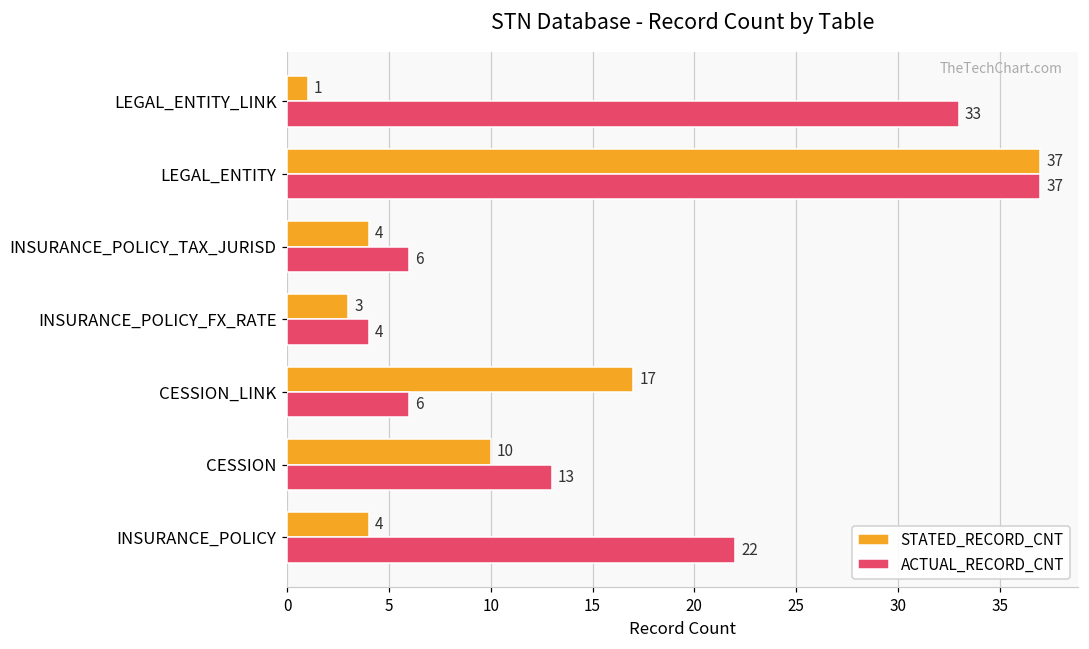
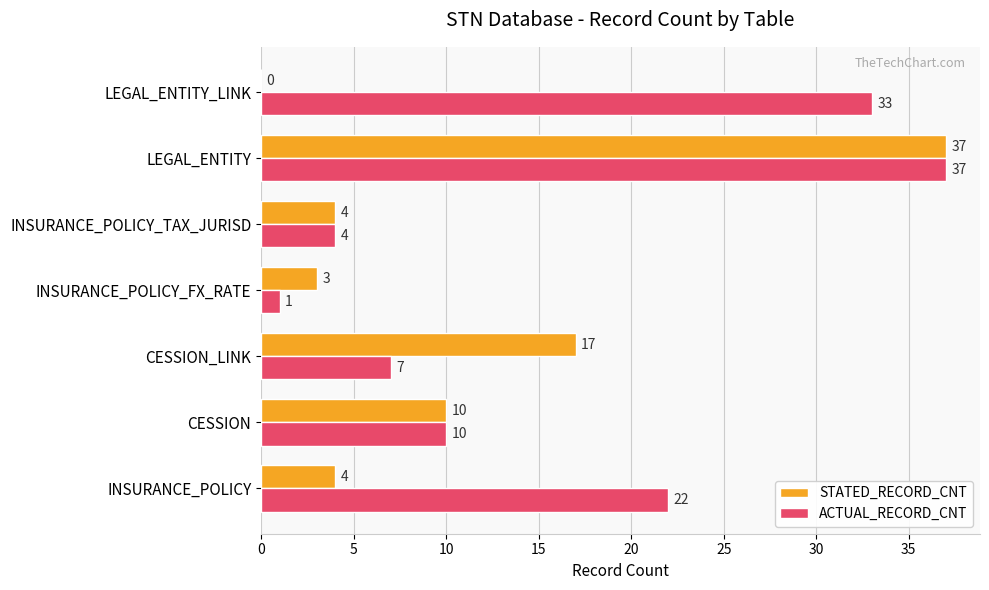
STATED_RECORD_CNT, LEGAL_ENTITY_LINK: 1 -> 0
ACTUAL_RECORD_CNT, INSURANCE_POLICY_TAX_JURISD: 6 -> 4
ACTUAL_RECORD_CNT, INSURANCE_POLICY_FX_RATE: 4 -> 1
ACTUAL_RECORD_CNT, CESSION_LINK: 6 -> 7
ACTUAL_RECORD_CNT, CESSION: 13 -> 10
